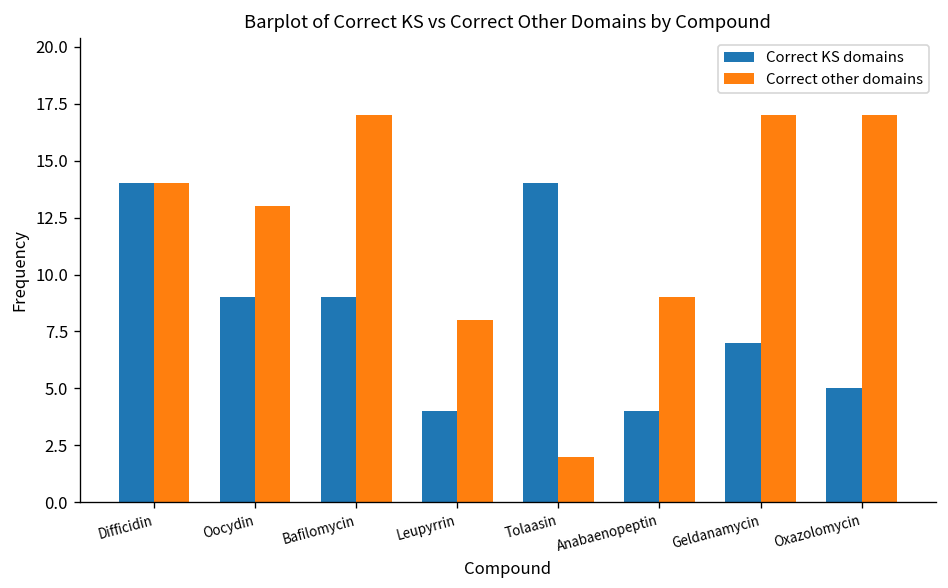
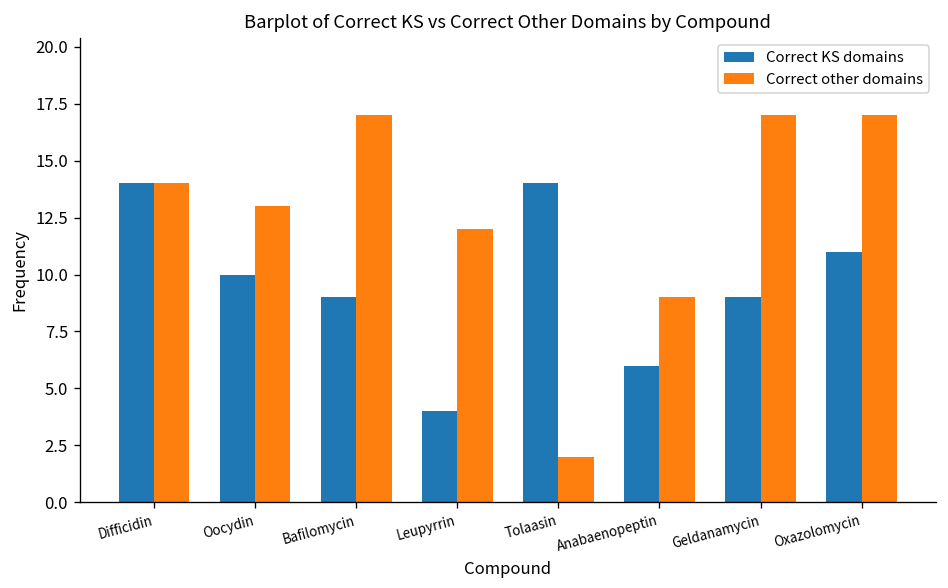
Correct KS domains, Oocydin: 9 -> 10
Correct other domains, Leupyrrin: 8 -> 12
Correct KS domains, Anabaenopeptin: 4 -> 6
Correct KS domains, Geldanamycin: 7 -> 9
Correct KS domains, Oxazolomycin: 5 -> 11
